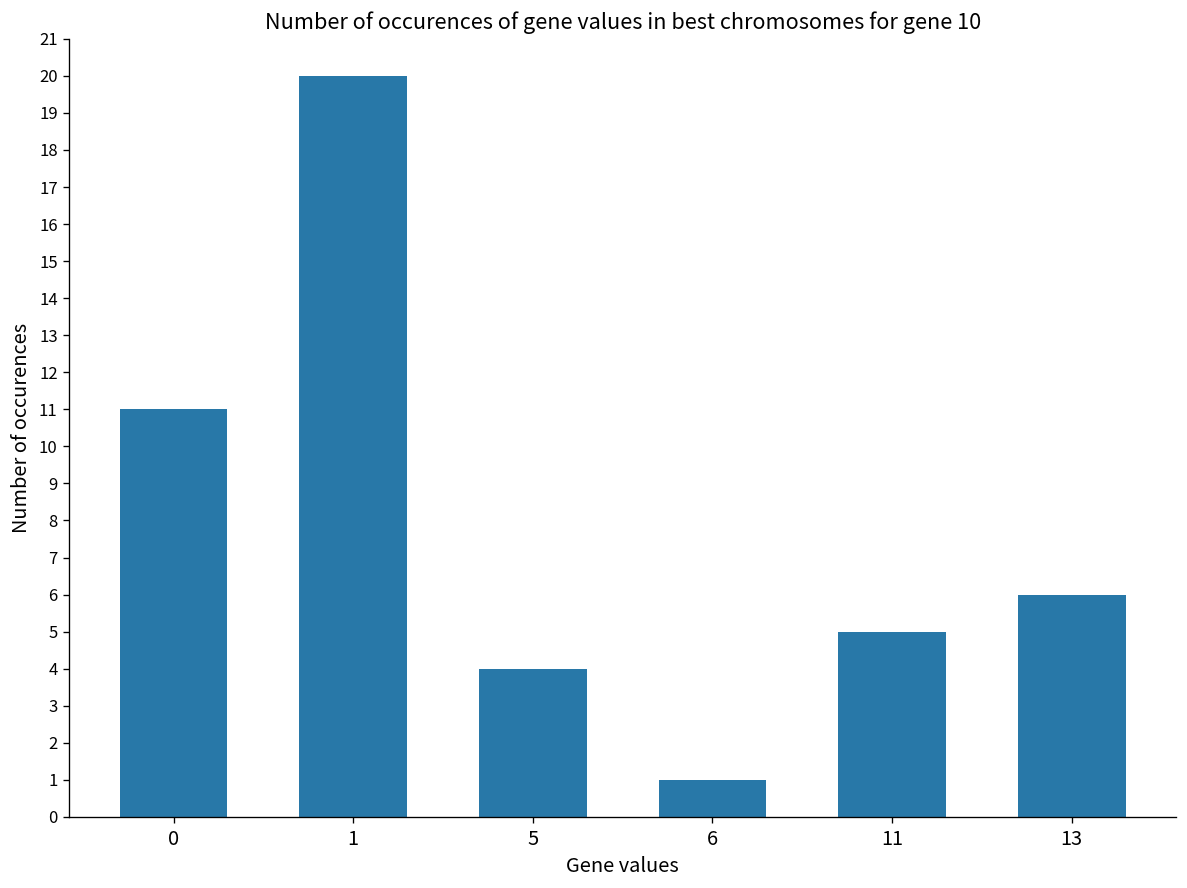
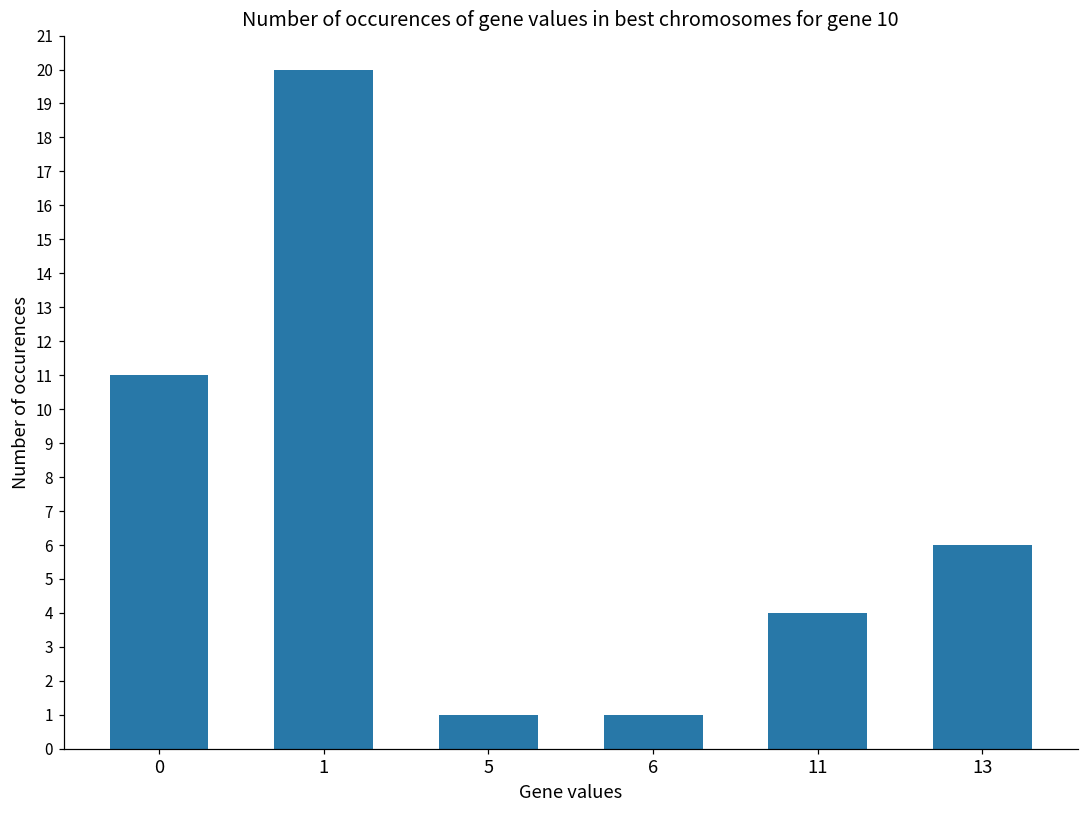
5: 4 -> 1
11: 5 -> 4
